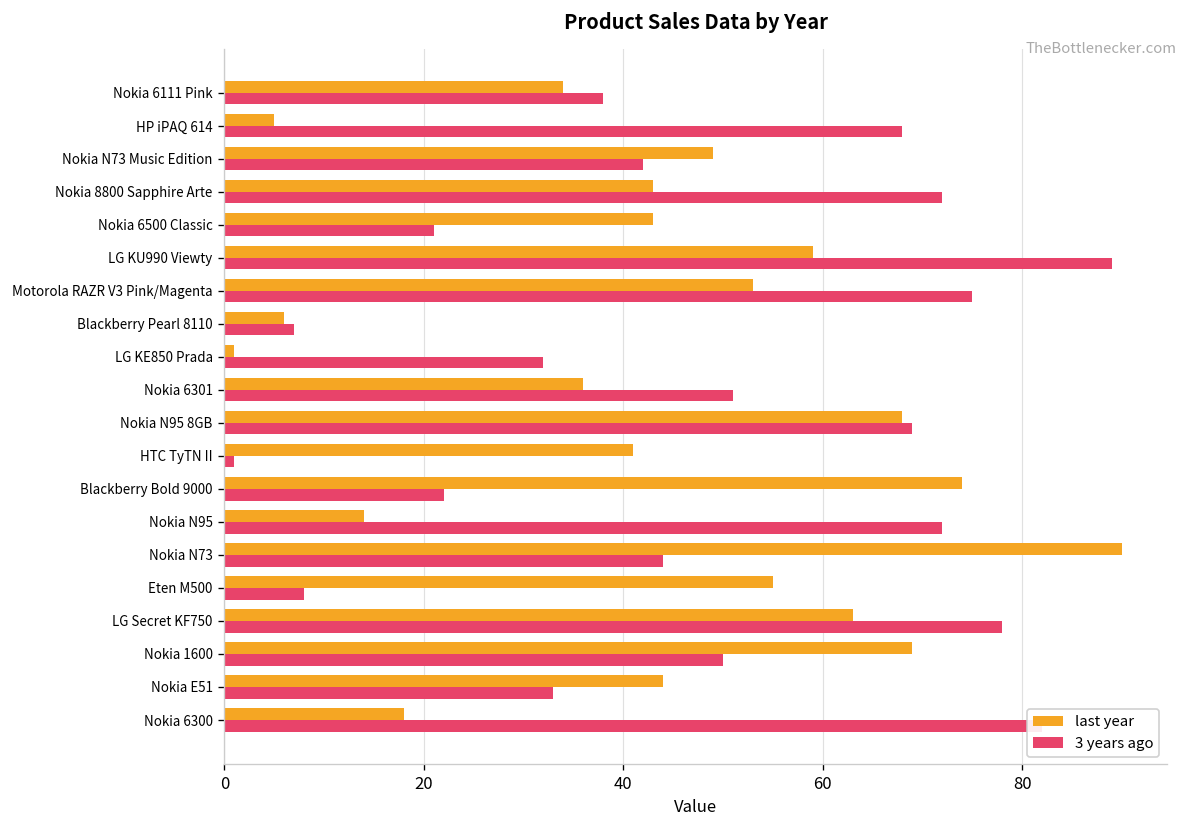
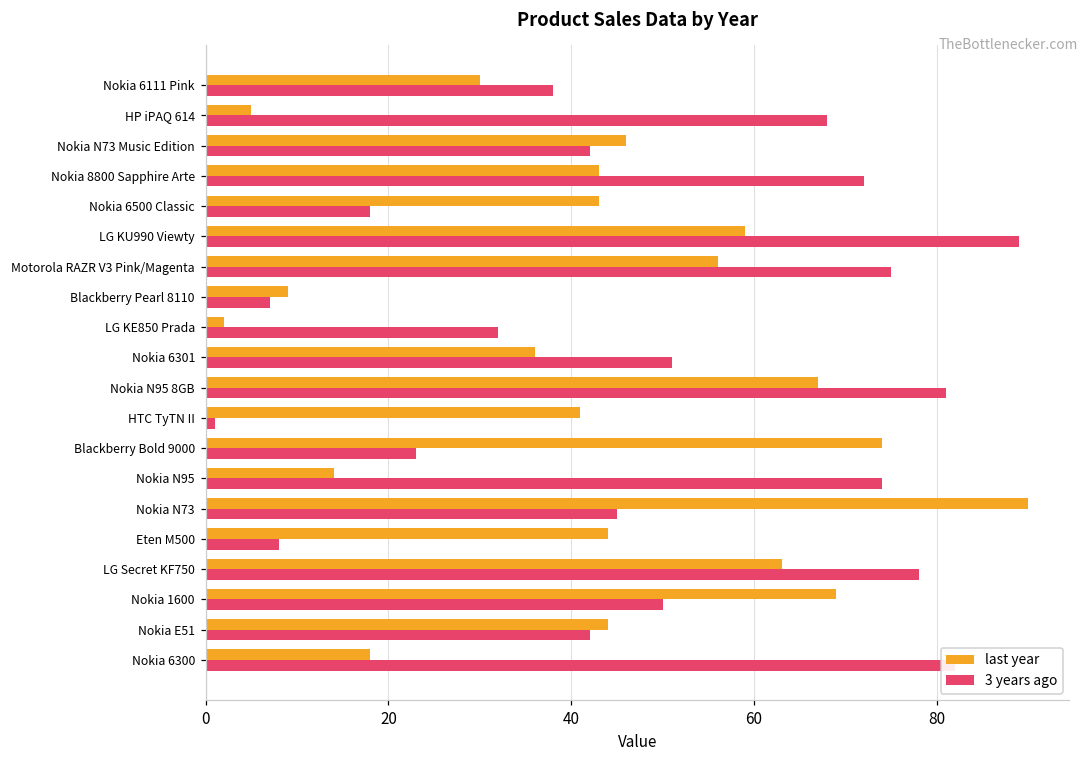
last year, Nokia 6111 Pink: 34 -> 30
last year, Nokia N73 Music Edition: 49 -> 46
3 years ago, Nokia 6500 Classic: 21 -> 18
last year, Motorola RAZR V3 Pink/Magenta: 53 -> 56
last year, Blackberry Pearl 8110: 6 -> 9
last year, LG KE850 Prada: 1 -> 2
last year, Nokia N95 8GB: 68 -> 67
3 years ago, Nokia N95 8GB: 69 -> 81
3 years ago, Blackberry Bold 9000: 22 -> 23
3 years ago, Nokia N95: 72 -> 74
3 years ago, Nokia N73: 44 -> 45
last year, Eten M500: 55 -> 44
3 years ago, Nokia E51: 33 -> 42
